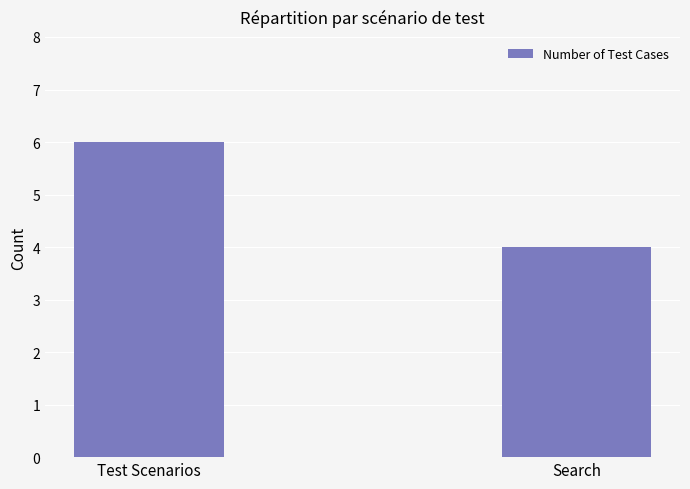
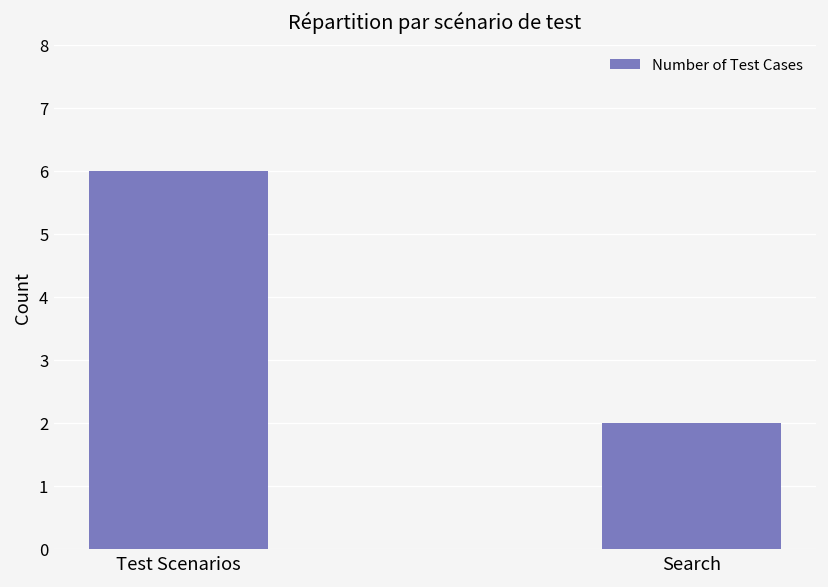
Search: 4 -> 2
